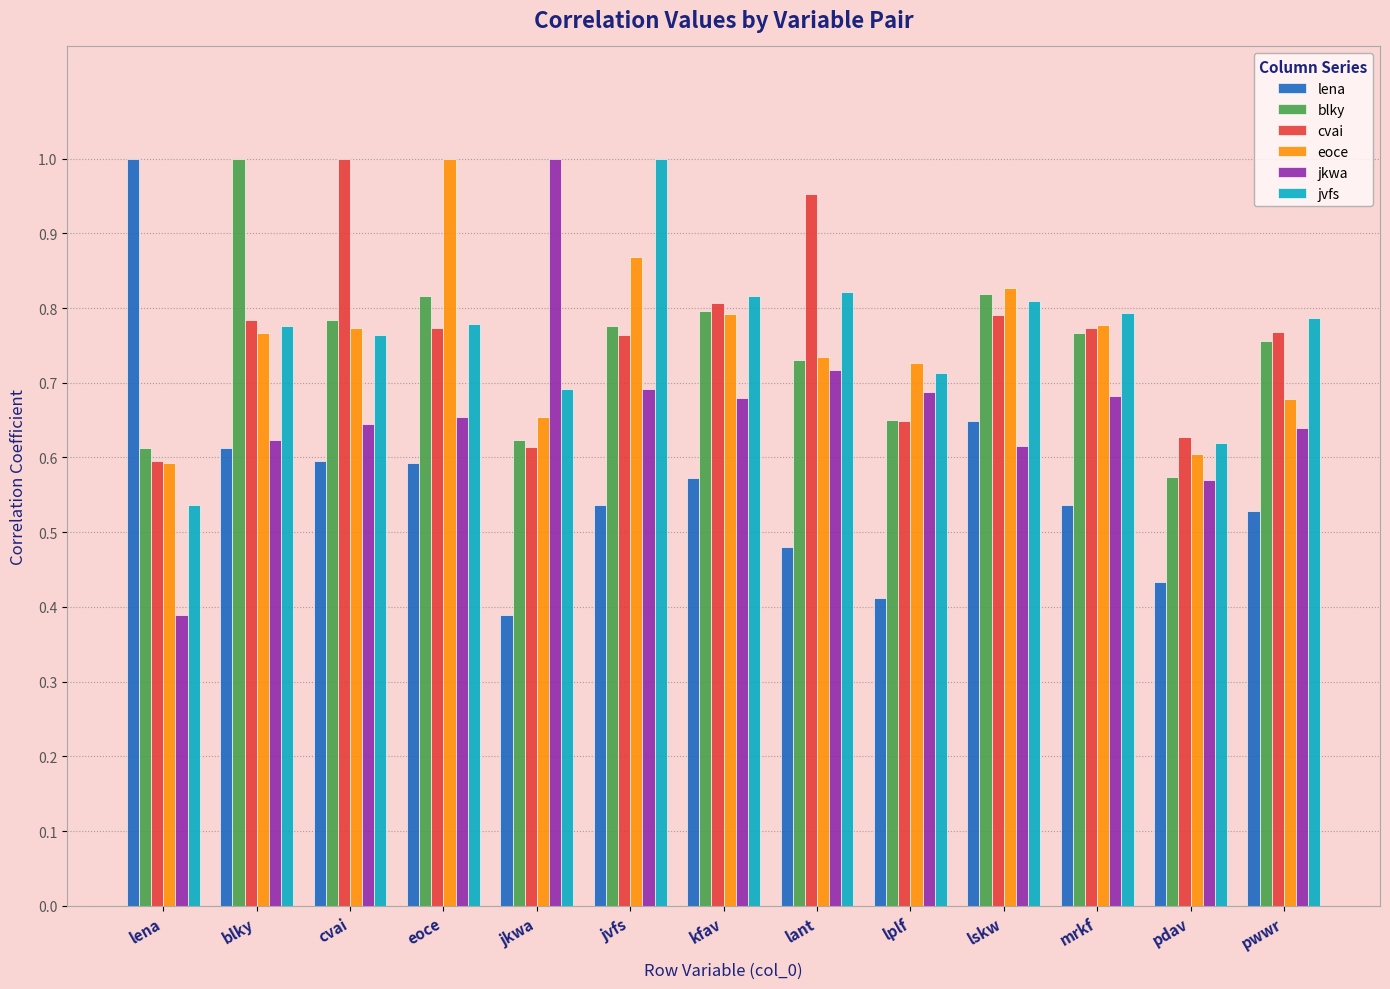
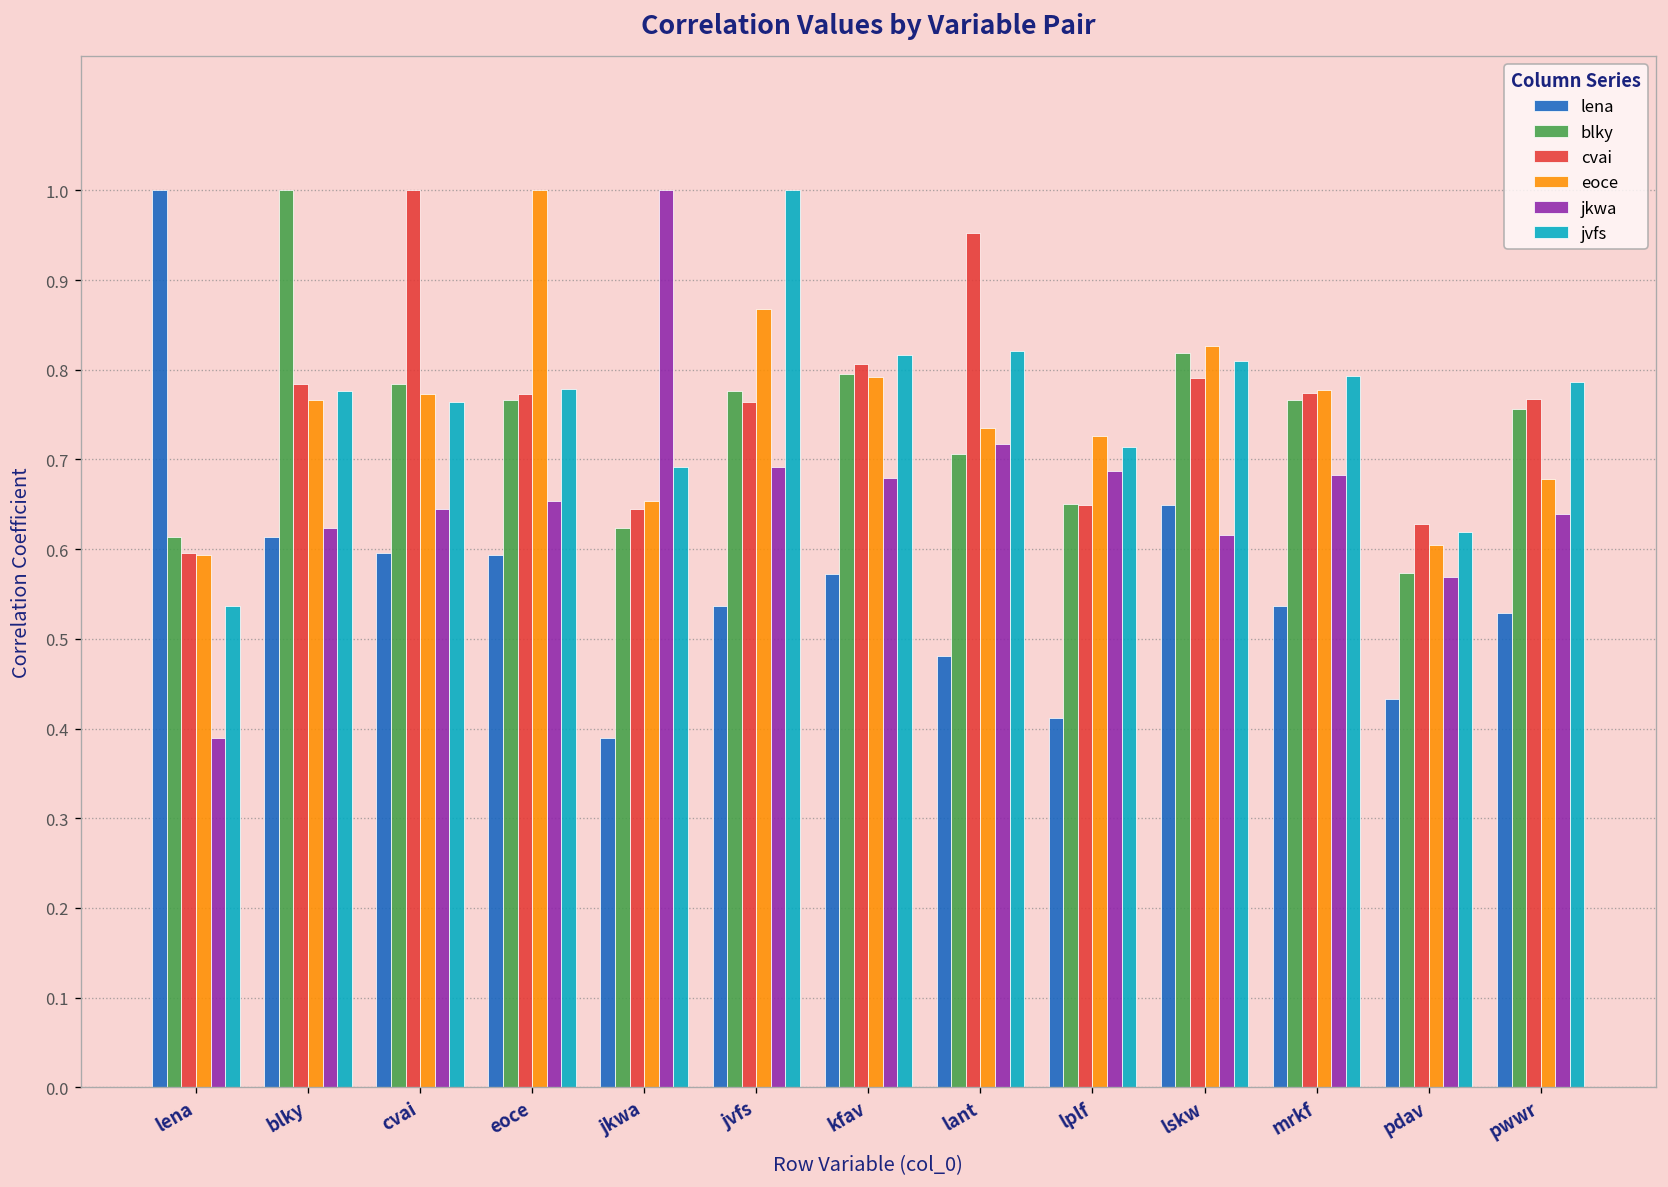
blky, eoce: 0.82 -> 0.77
cvai, jkwa: 0.61 -> 0.64
blky, lant: 0.73 -> 0.71
